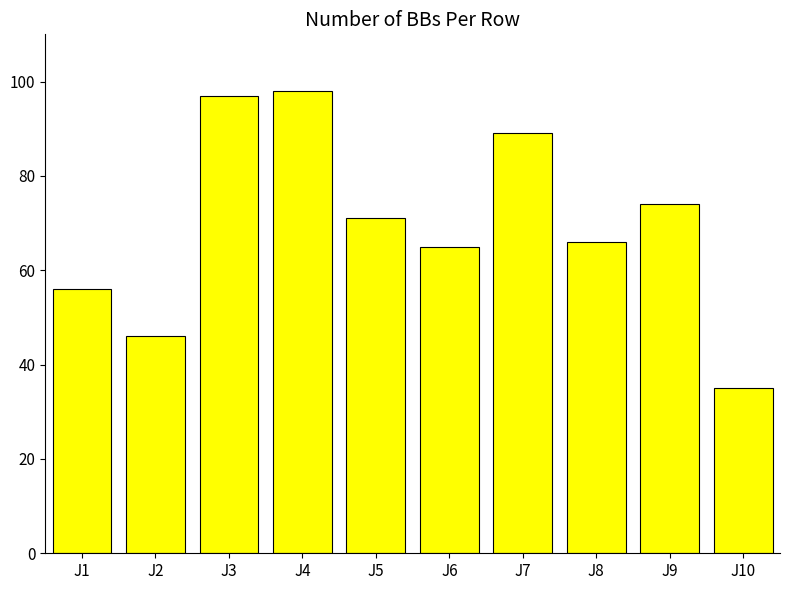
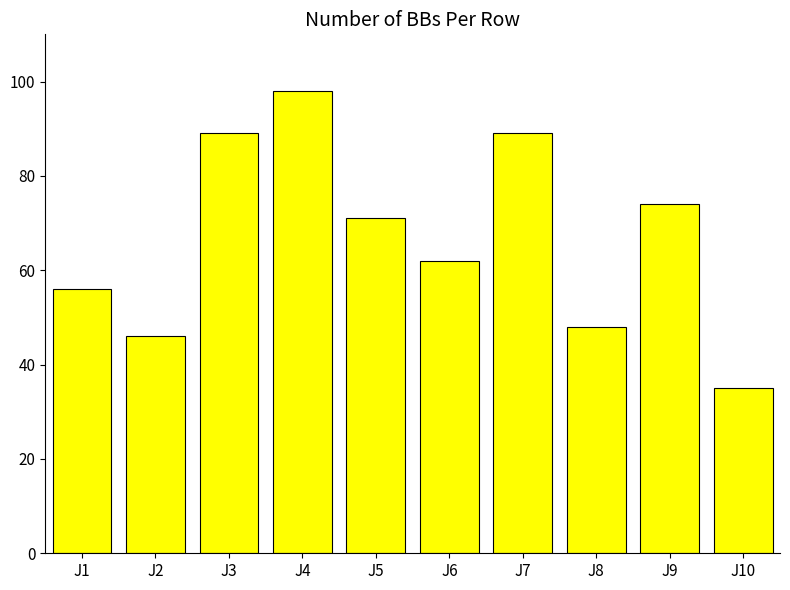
J3: 97 -> 89
J6: 65 -> 62
J8: 66 -> 48
